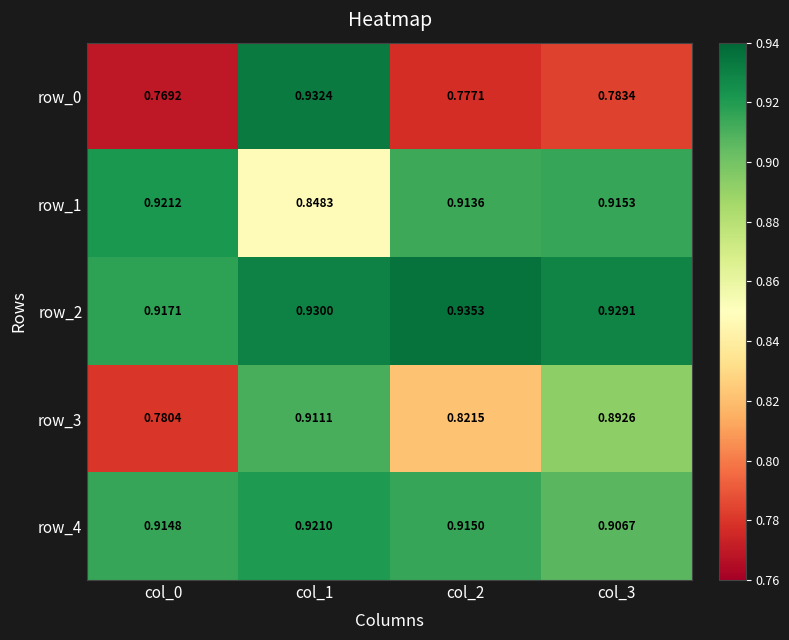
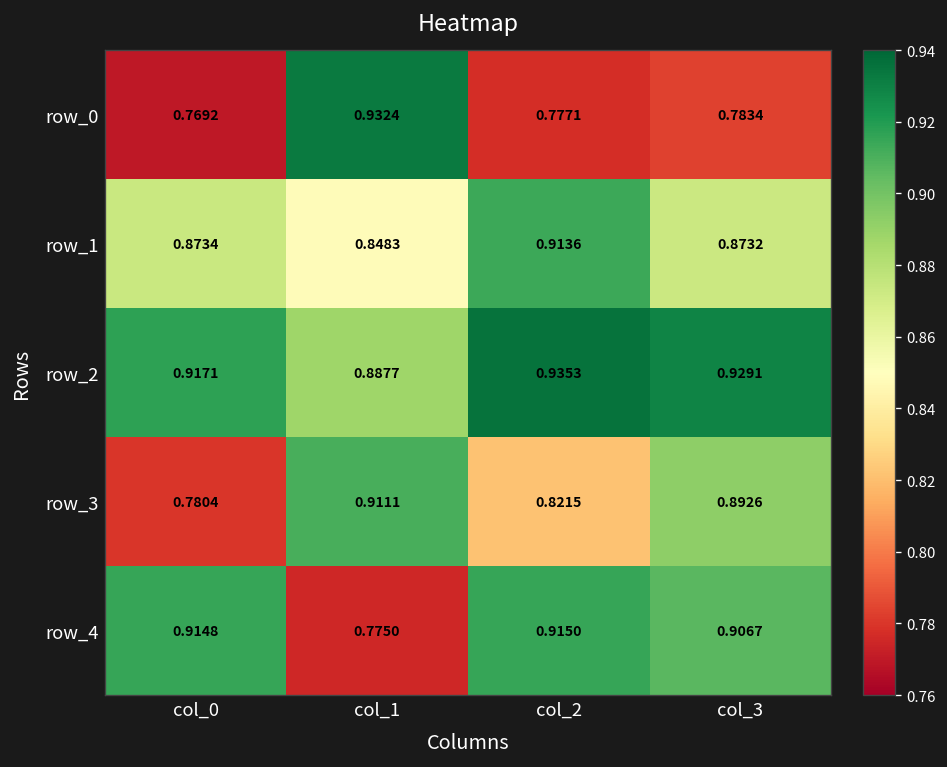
row_1, col_0: 0.9212 -> 0.8734
row_1, col_3: 0.9153 -> 0.8732
row_2, col_1: 0.9300 -> 0.8877
row_4, col_1: 0.9210 -> 0.7750
